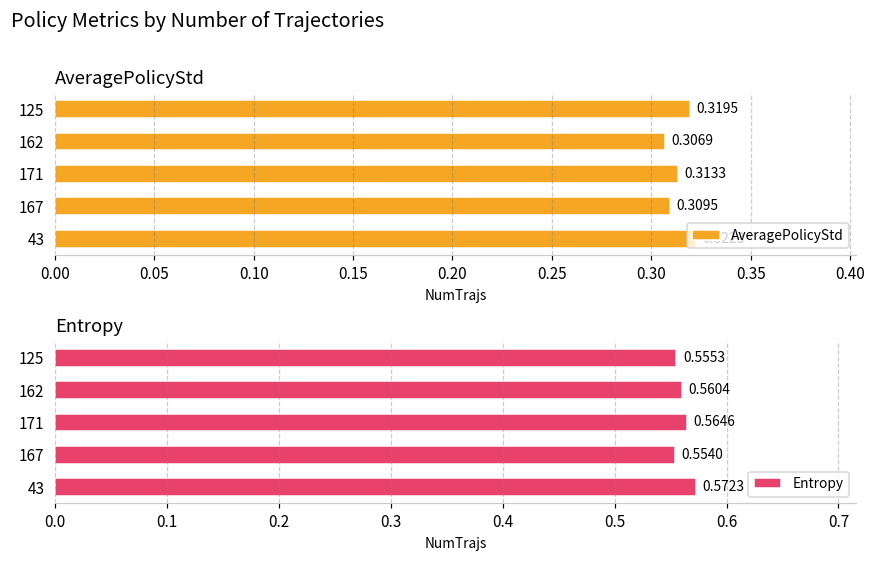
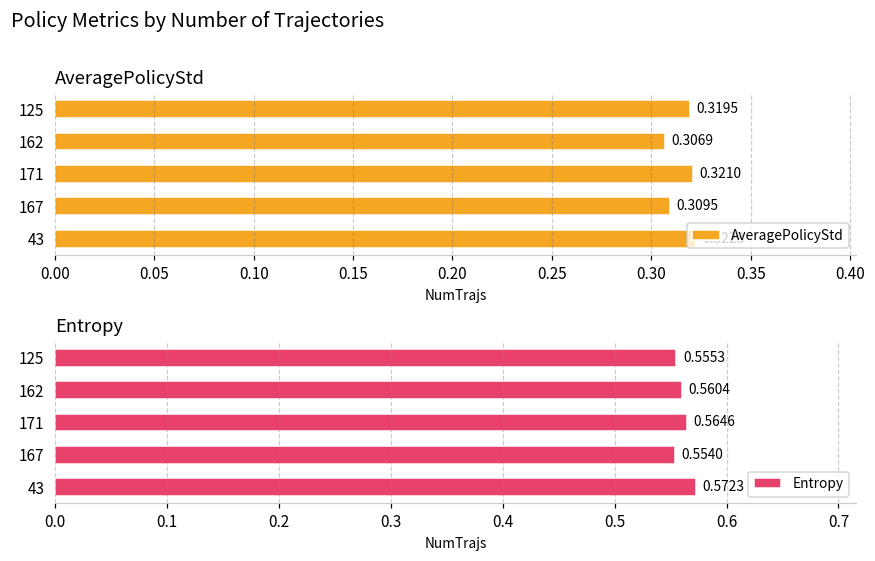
AveragePolicyStd, 171: 0.3133 -> 0.3210
